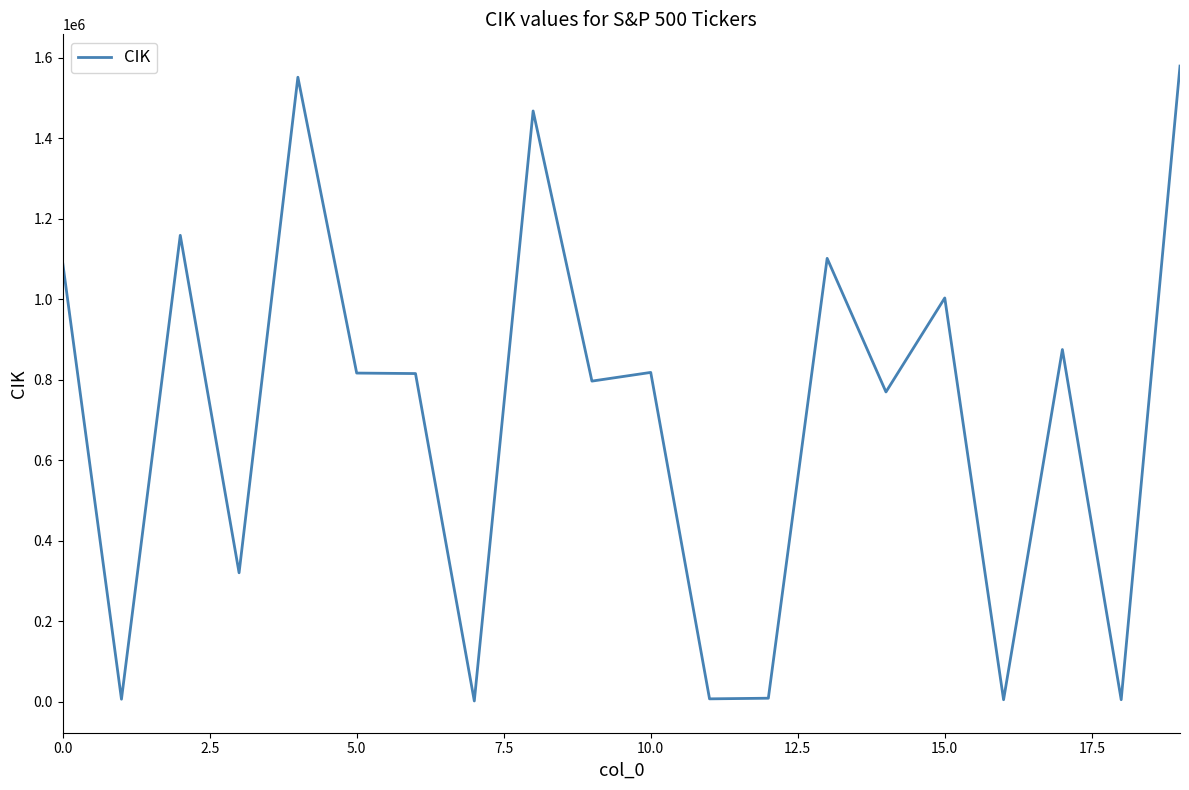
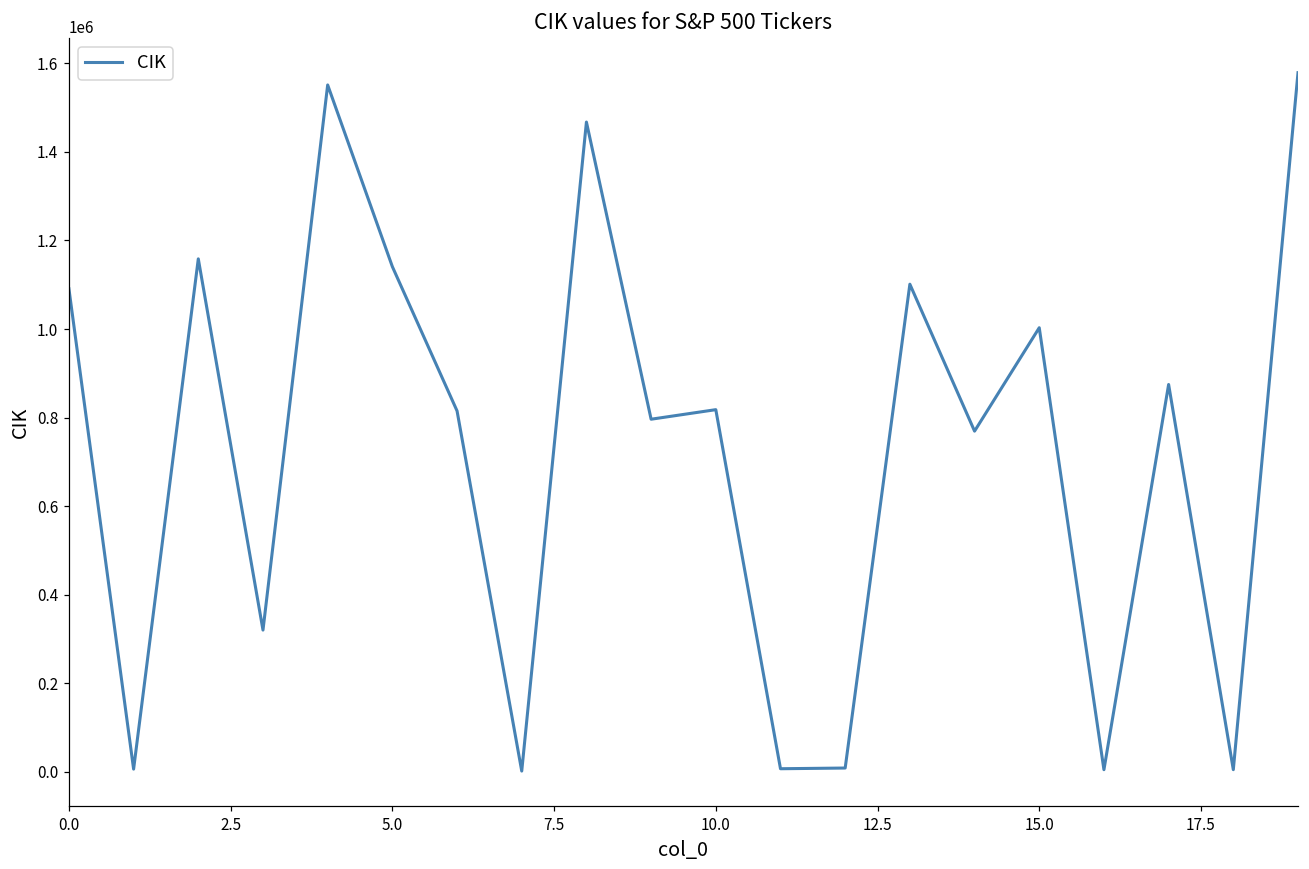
5.0: 820000 -> 1140000
